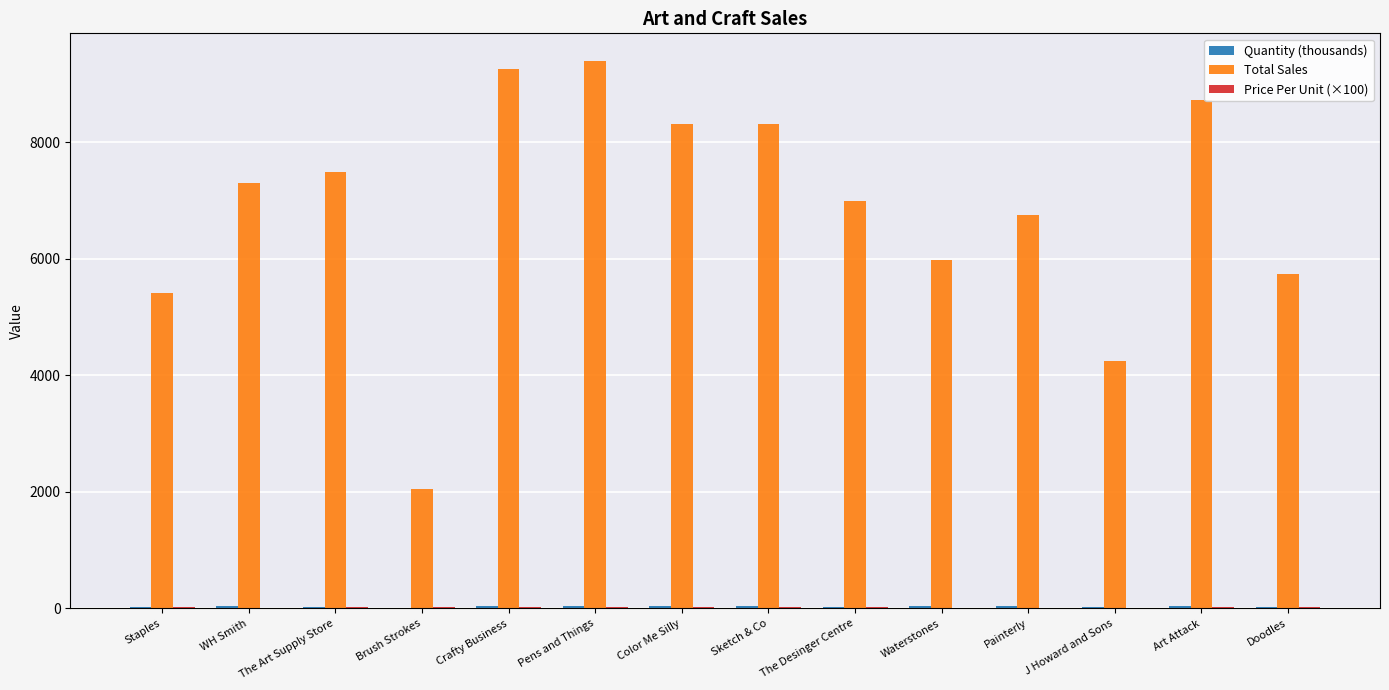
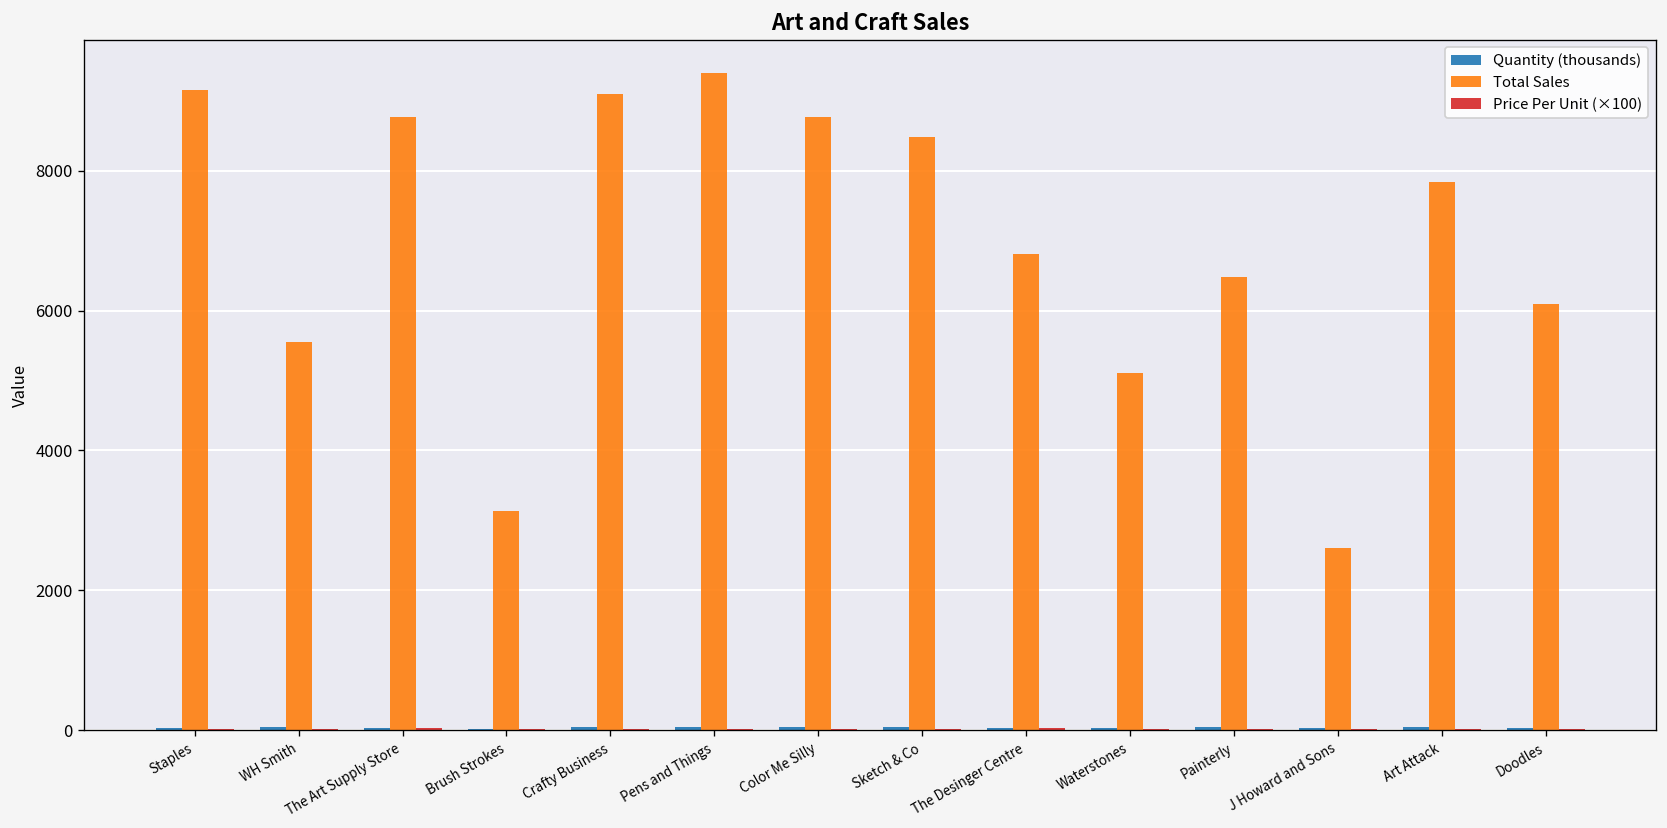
Total Sales, Staples: 5400 -> 9200
Total Sales, WH Smith: 7300 -> 5600
Total Sales, The Art Supply Store: 7500 -> 8800
Total Sales, Brush Strokes: 2000 -> 3100
Total Sales, Crafty Business: 9300 -> 9100
Total Sales, Color Me Silly: 8300 -> 8800
Total Sales, Sketch & Co: 8300 -> 8500
Total Sales, The Desinger Centre: 7000 -> 6800
Total Sales, Waterstones: 6000 -> 5100
Total Sales, Painterly: 6700 -> 6500
Total Sales, J Howard and Sons: 4200 -> 2600
Total Sales, Art Attack: 8700 -> 7800
Total Sales, Doodles: 5700 -> 6100
